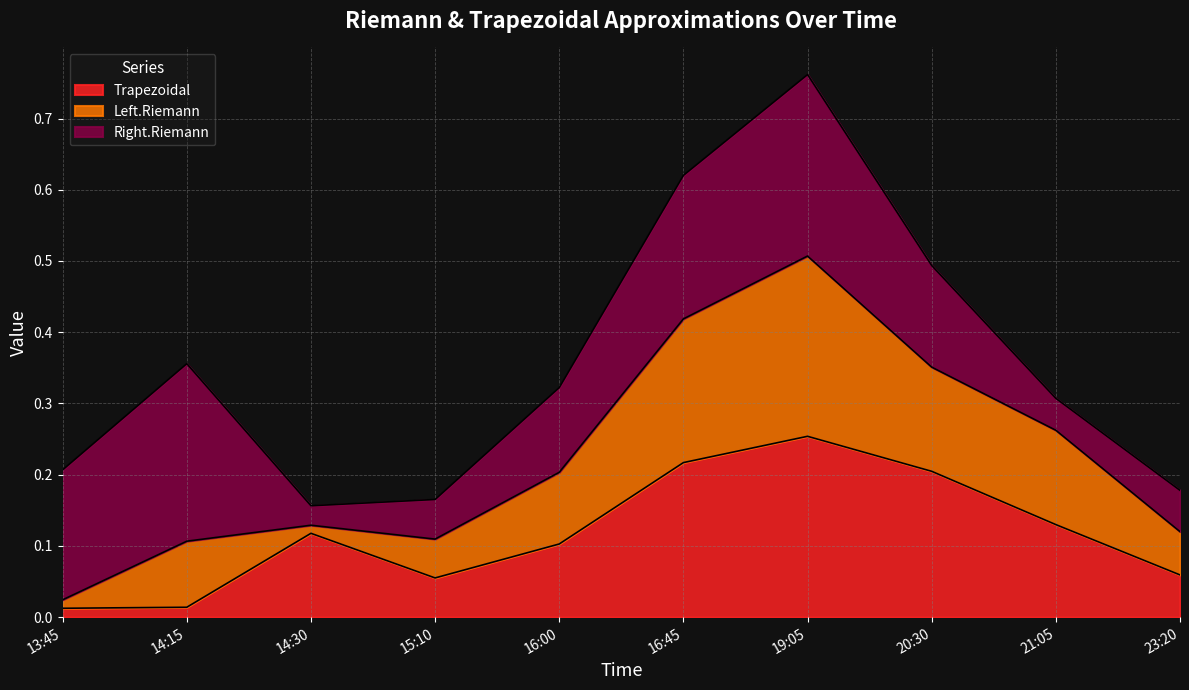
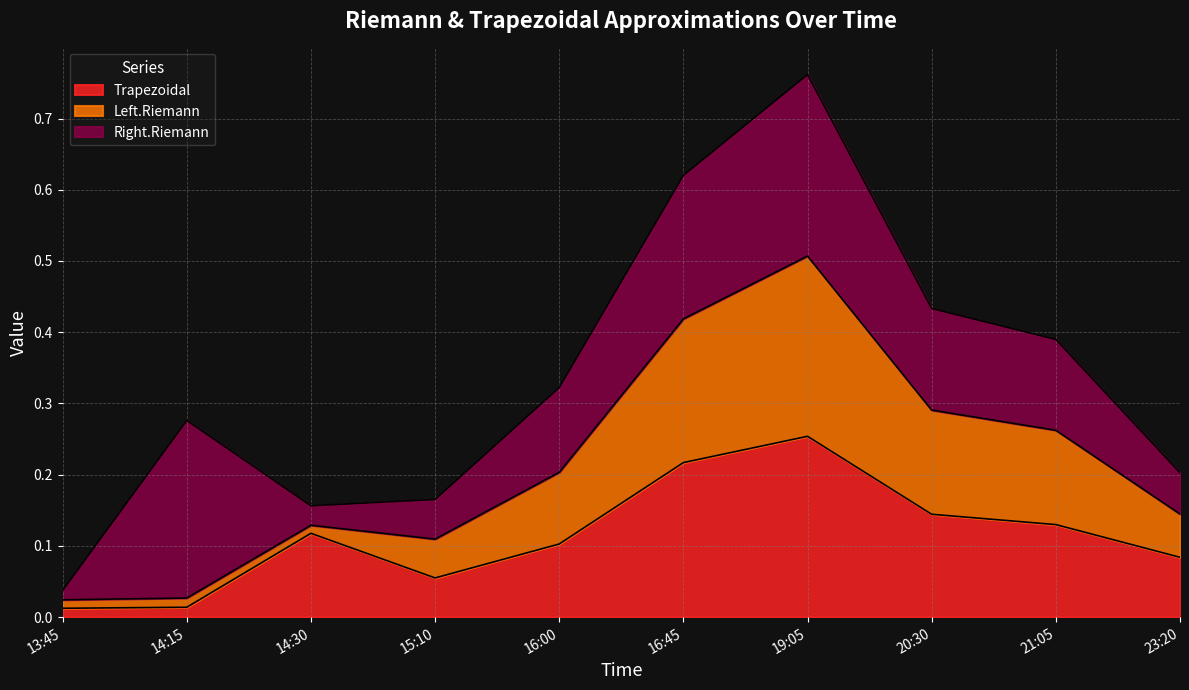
Right.Riemann, 13:45: 0.18 -> 0.01
Left.Riemann, 14:15: 0.09 -> 0.01
Trapezoidal, 20:30: 0.20 -> 0.14
Right.Riemann, 21:05: 0.04 -> 0.13
Trapezoidal, 23:20: 0.06 -> 0.08
